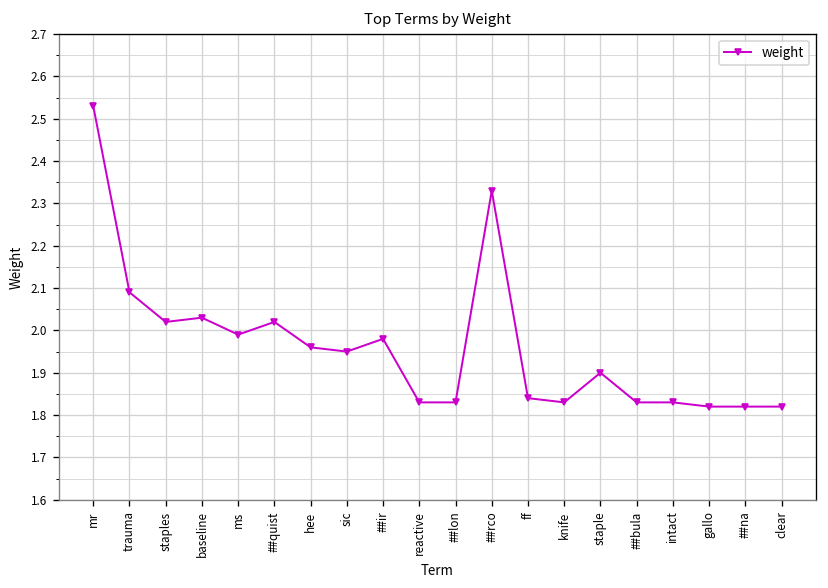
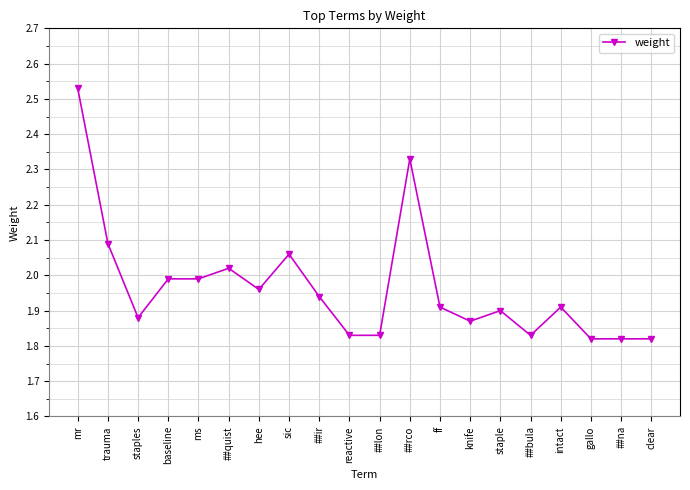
staples: 2.02 -> 1.88
baseline: 2.03 -> 1.99
sic: 1.95 -> 2.06
##ir: 1.98 -> 1.94
ff: 1.84 -> 1.91
knife: 1.83 -> 1.87
intact: 1.83 -> 1.91
